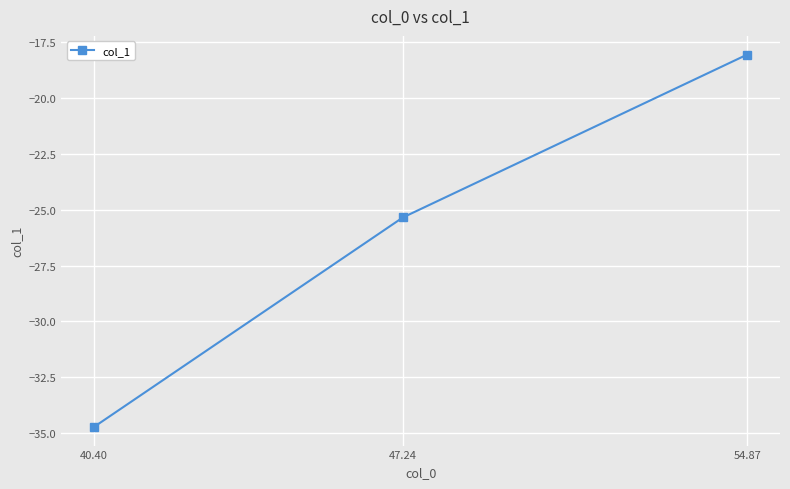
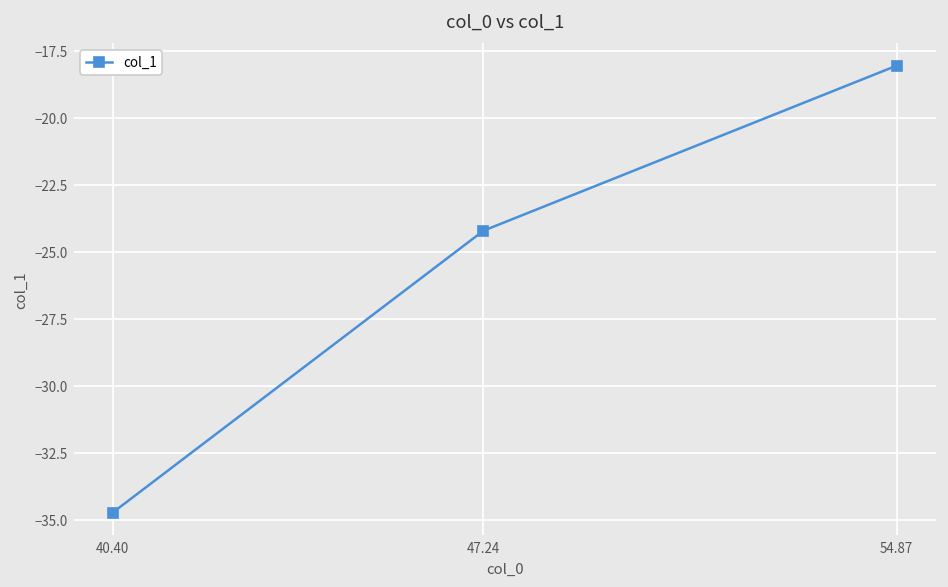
47.24: -25.3 -> -24.2
